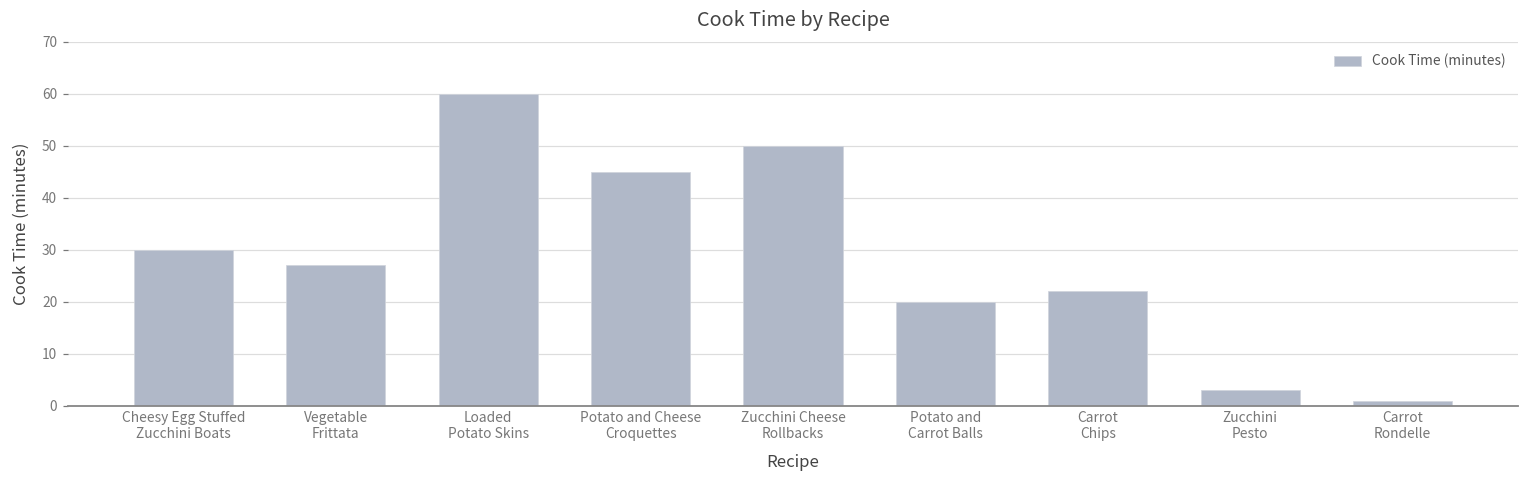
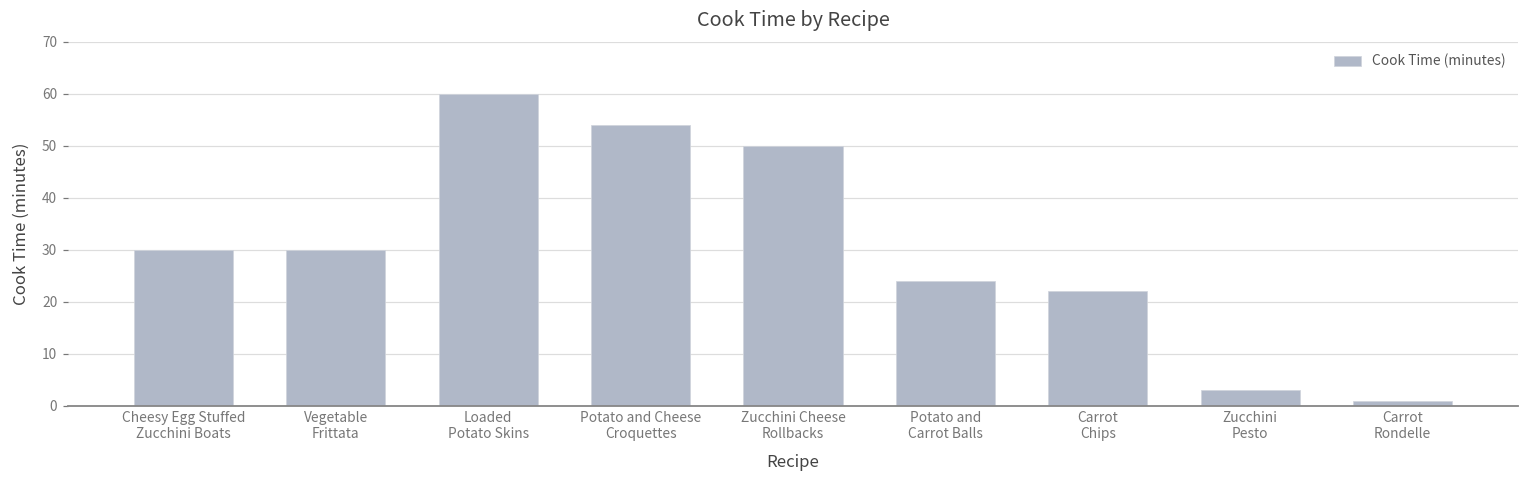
Vegetable Frittata: 27 -> 30
Potato and Cheese Croquettes: 45 -> 54
Potato and Carrot Balls: 20 -> 24
